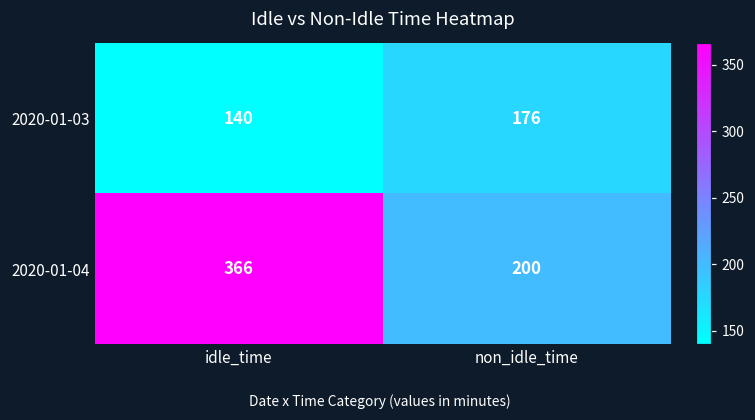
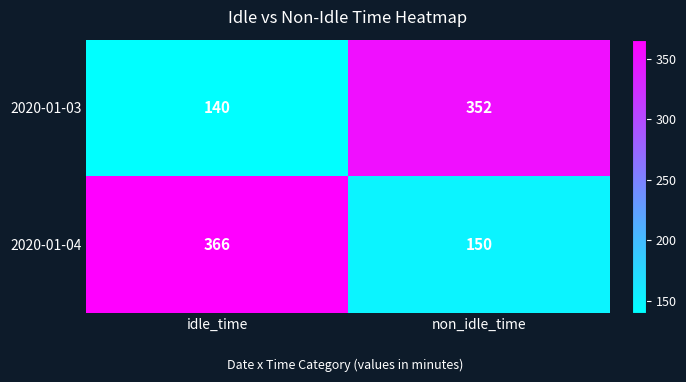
2020-01-03, non_idle_time: 176 -> 352
2020-01-04, non_idle_time: 200 -> 150
